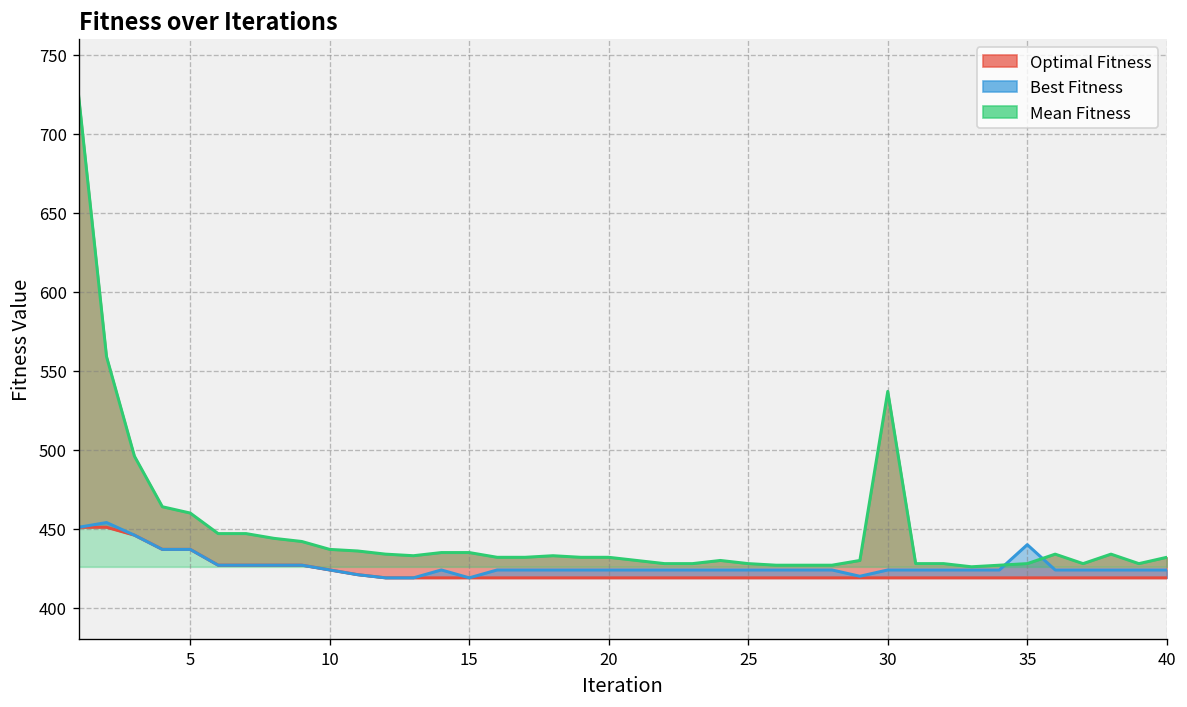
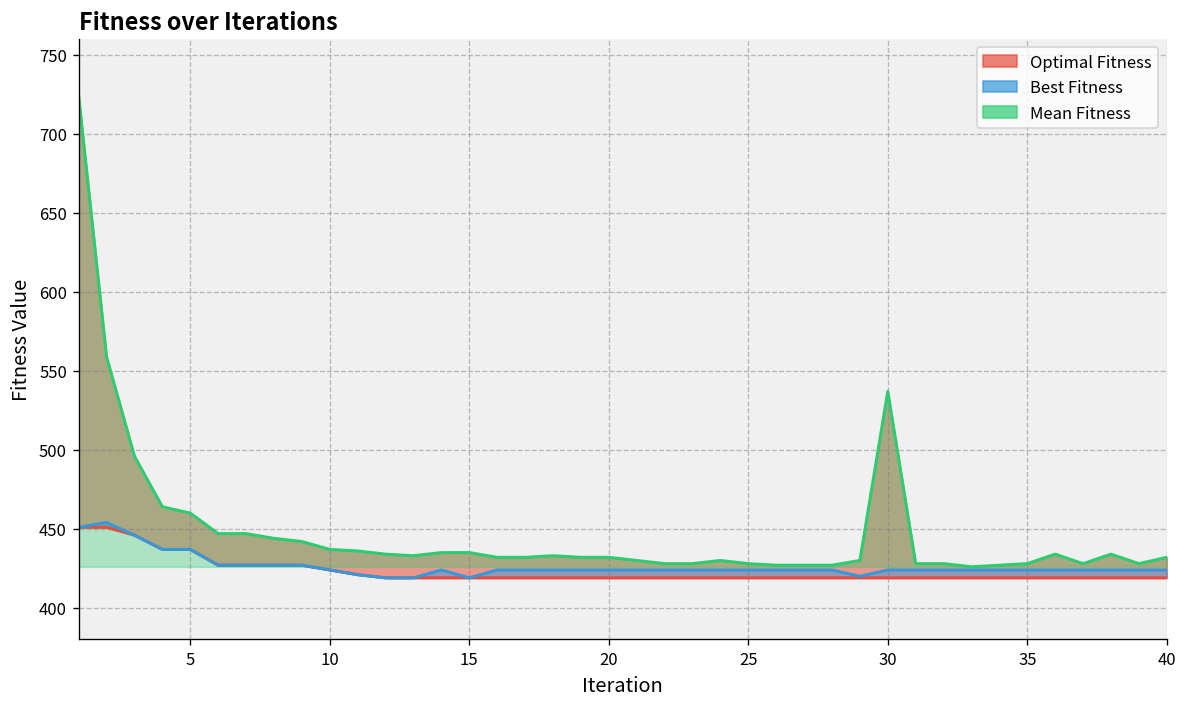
Best Fitness, 35: 440 -> 424
